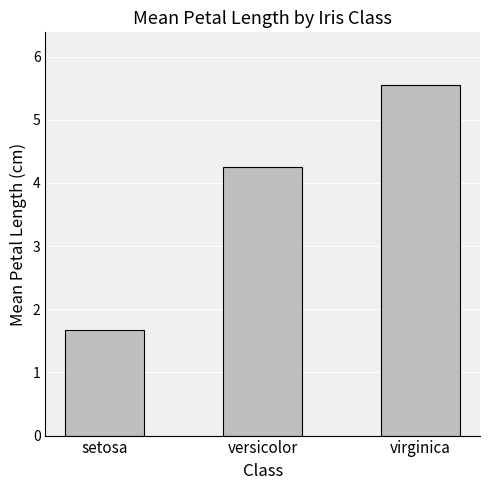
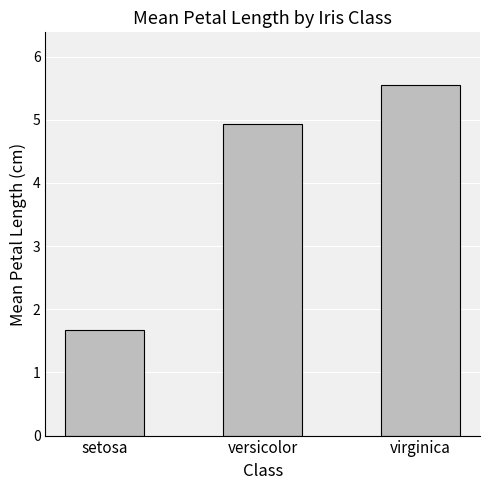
versicolor: 4.3 -> 4.9
